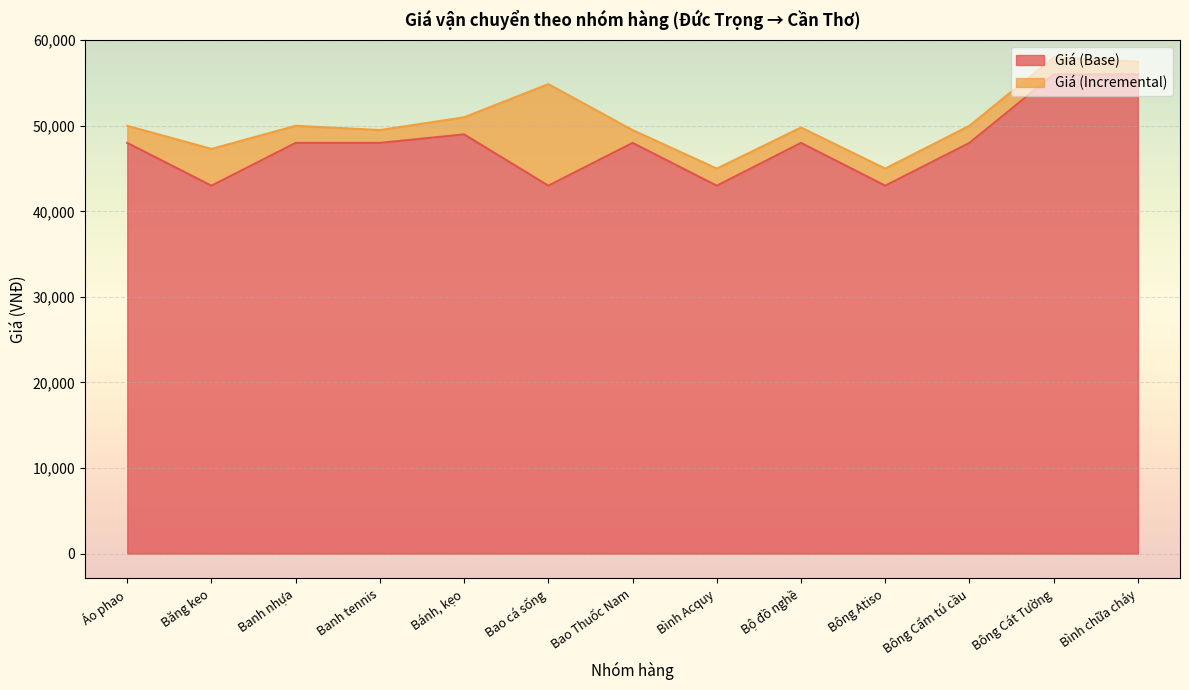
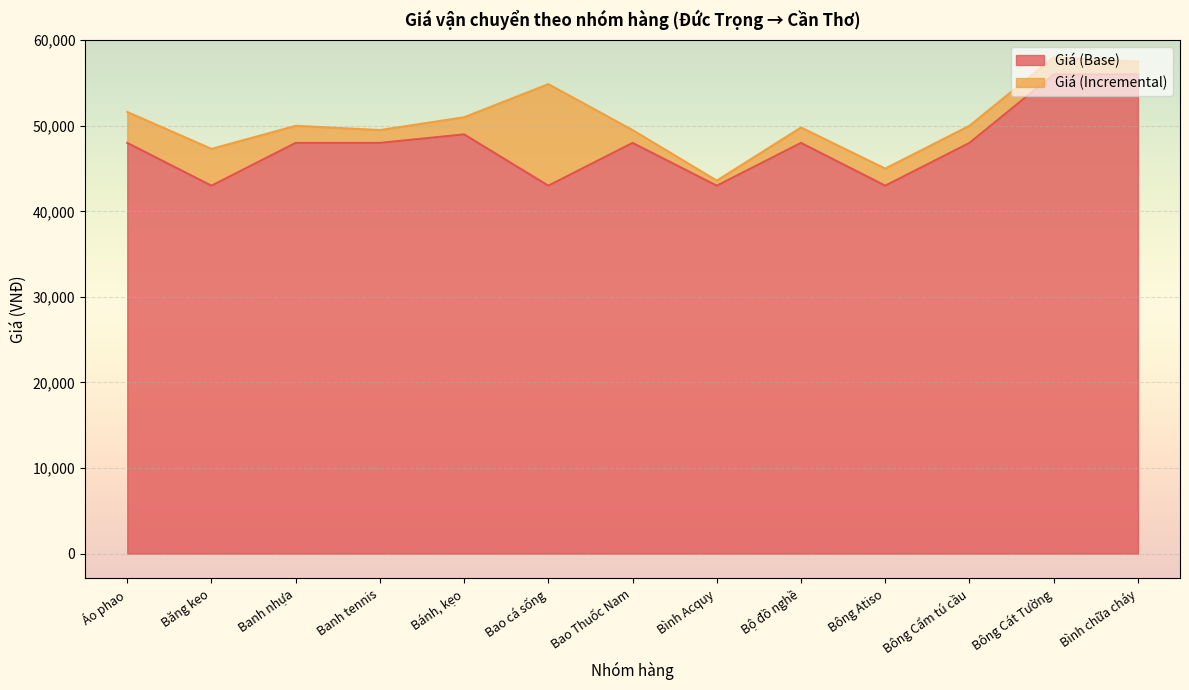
Giá (Incremental), Áo phao: 2,000 -> 4,000
Giá (Incremental), Bình Acquy: 2,000 -> 1,000
